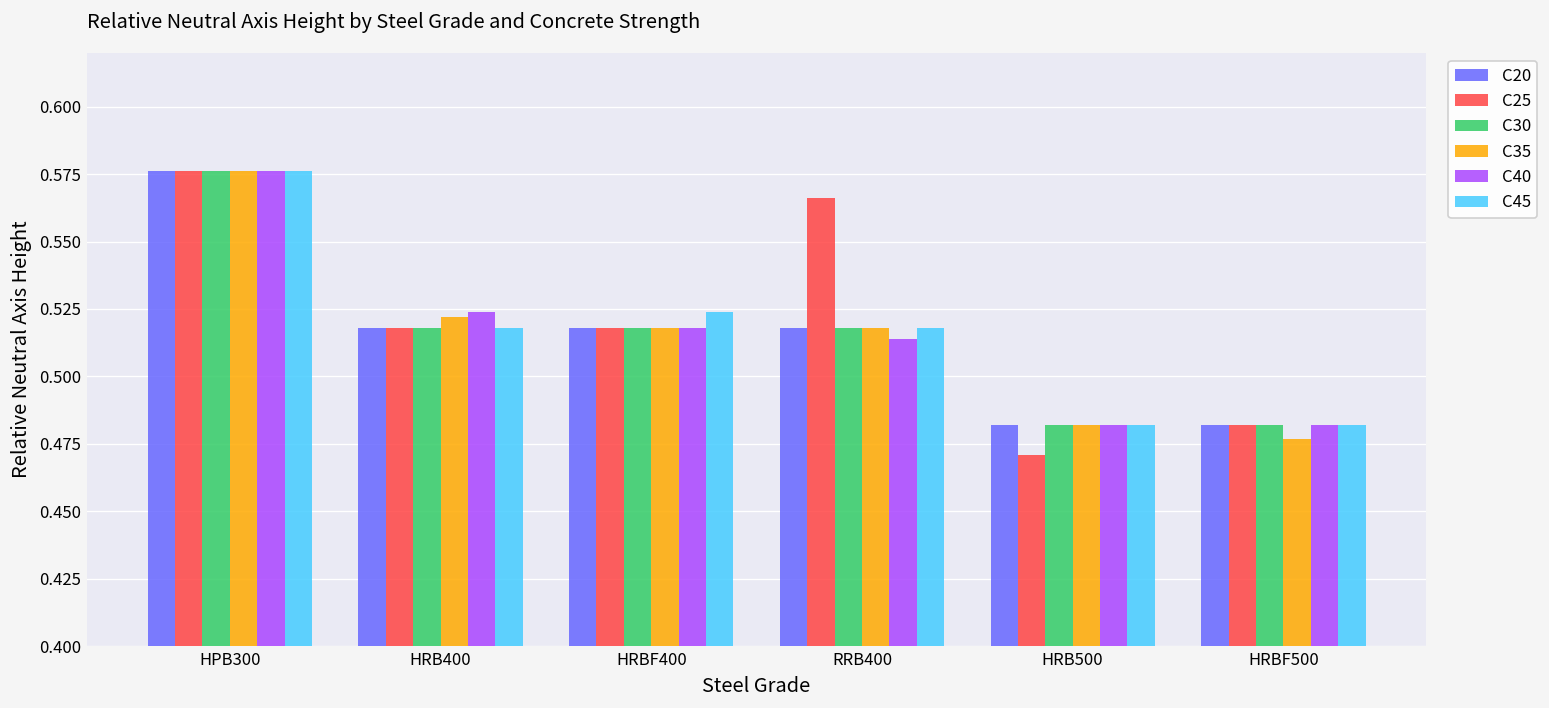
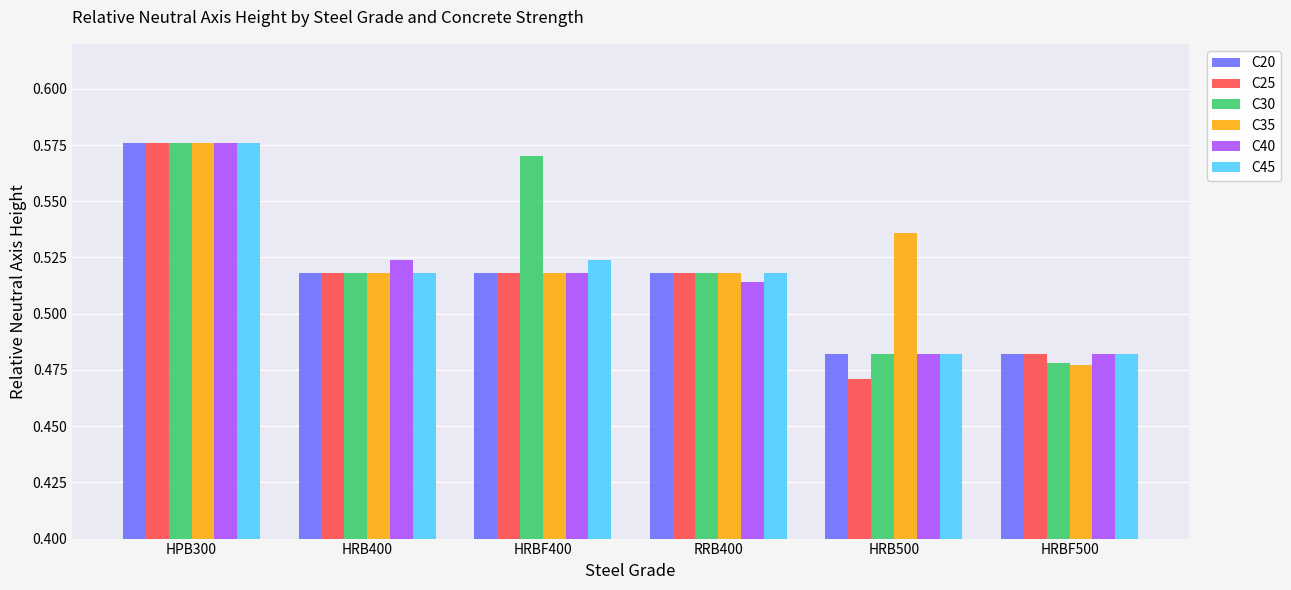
C35, HRB400: 0.522 -> 0.518
C30, HRBF400: 0.518 -> 0.570
C25, RRB400: 0.566 -> 0.518
C35, HRB500: 0.482 -> 0.536
C30, HRBF500: 0.482 -> 0.478
